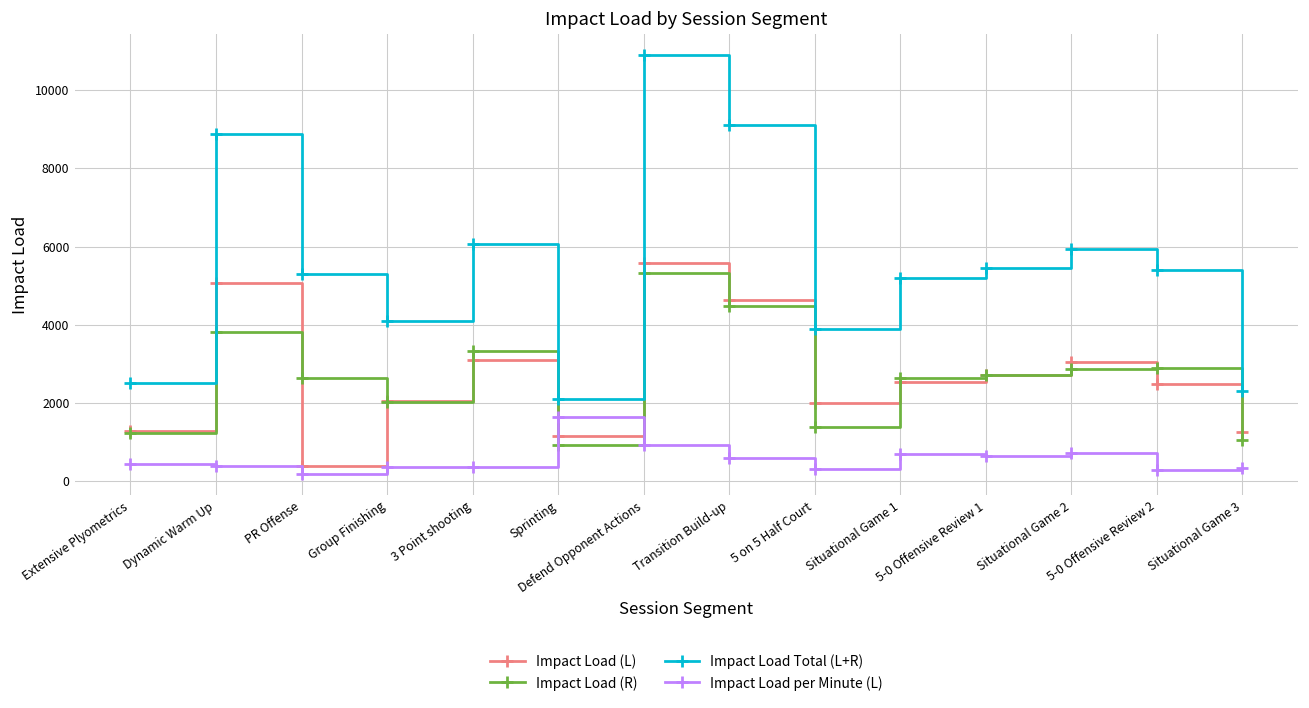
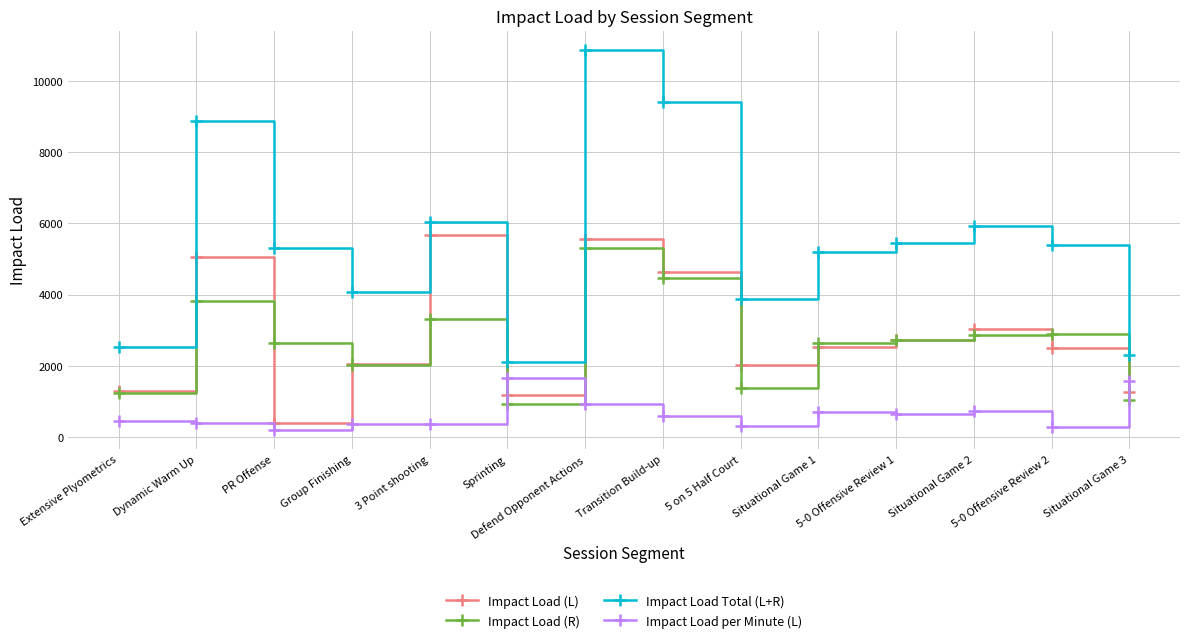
Impact Load (L), 3 Point shooting: 3100 -> 5700
Impact Load Total (L+R), Transition Build-up: 9100 -> 9400
Impact Load per Minute (L), Situational Game 3: 400 -> 1600
